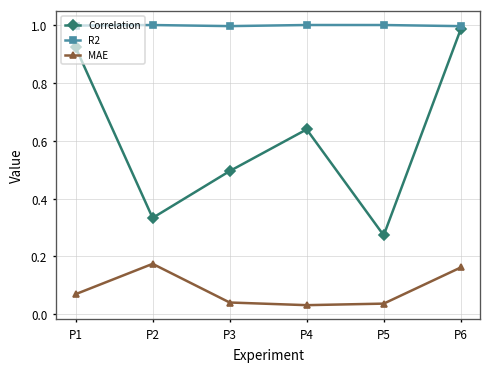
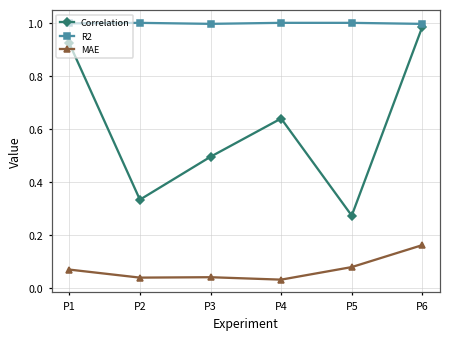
MAE, P2: 0.17 -> 0.04
MAE, P5: 0.04 -> 0.08
